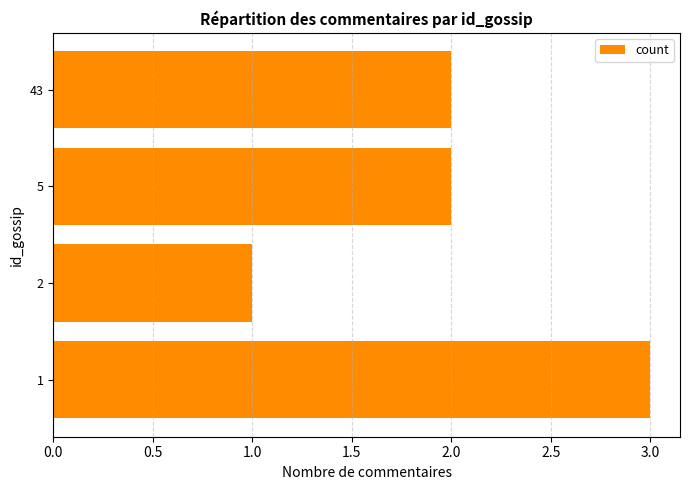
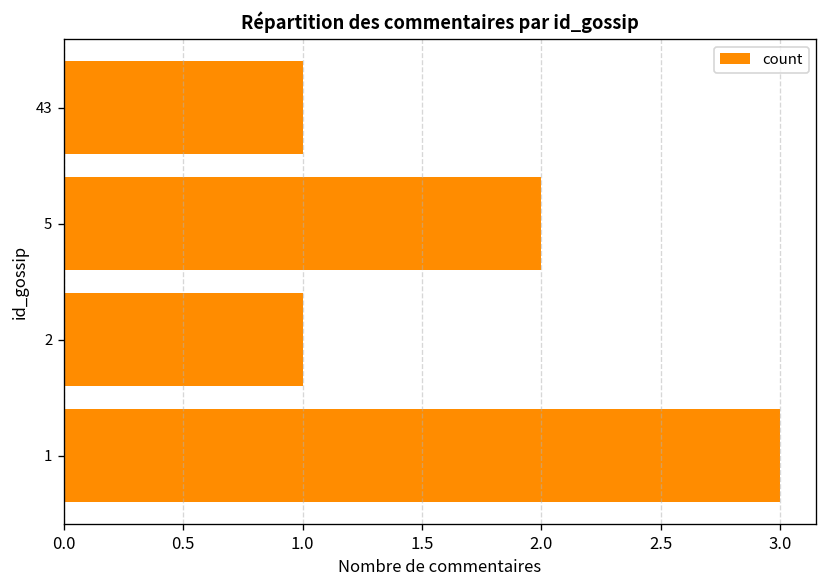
43: 2 -> 1
